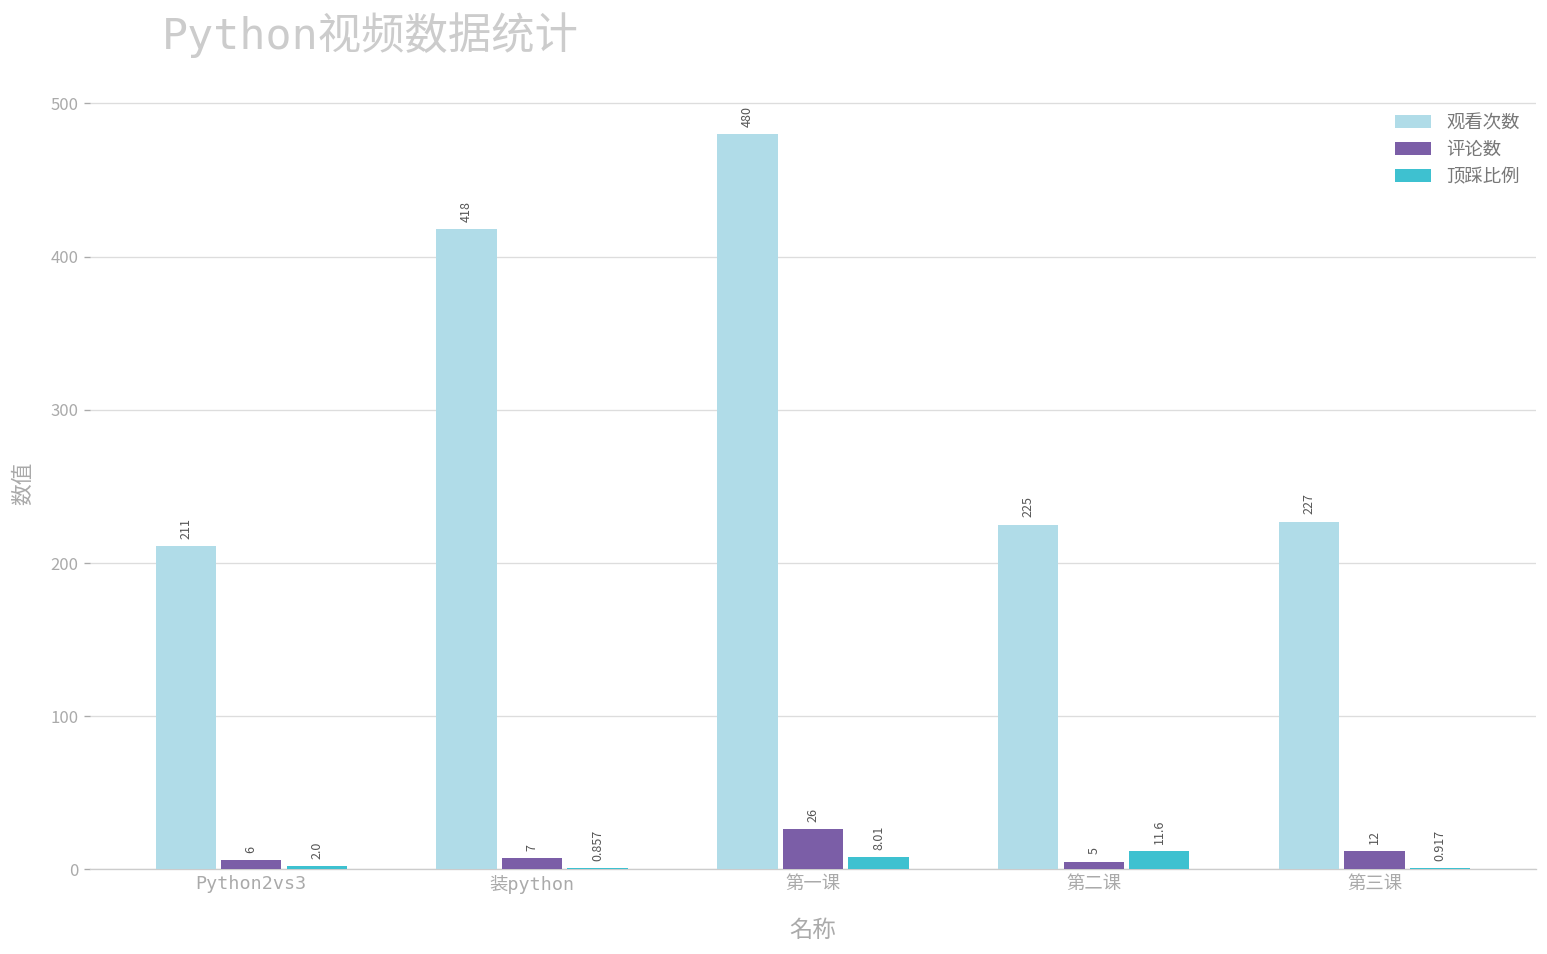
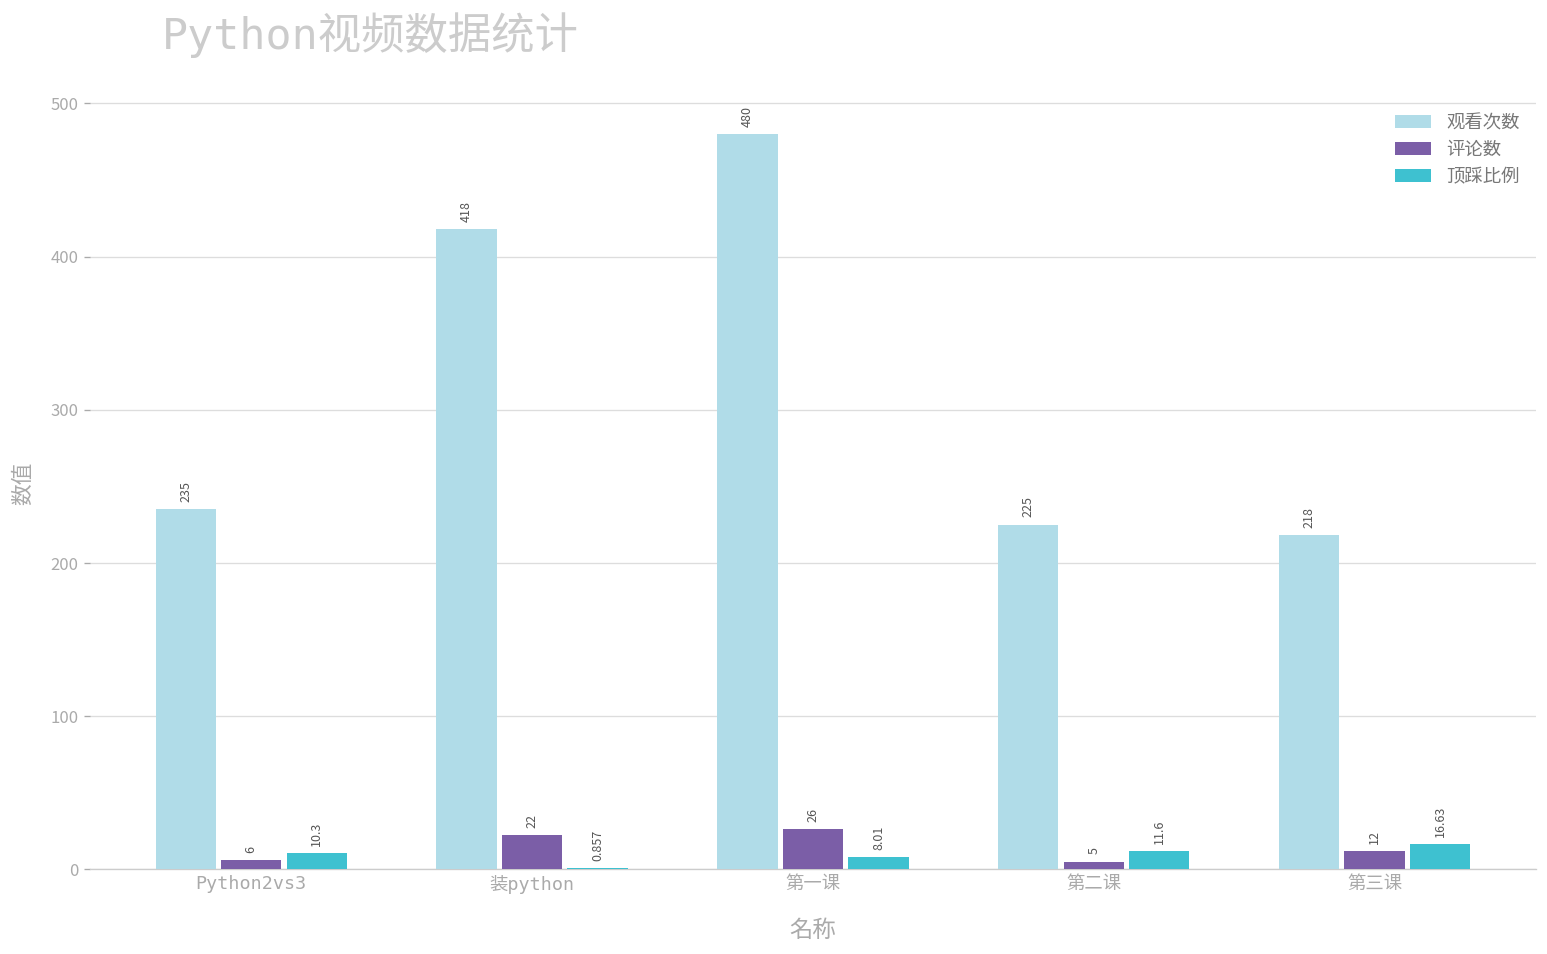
观看次数, Python2vs3: 211 -> 235
顶踩比例, Python2vs3: 2.0 -> 10.3
评论数, 装python: 7 -> 22
观看次数, 第三课: 227 -> 218
顶踩比例, 第三课: 0.917 -> 16.63
